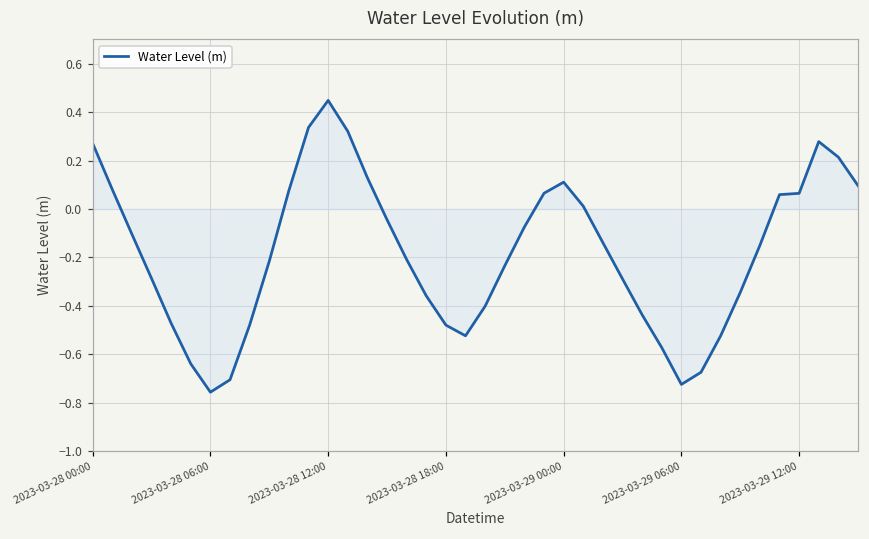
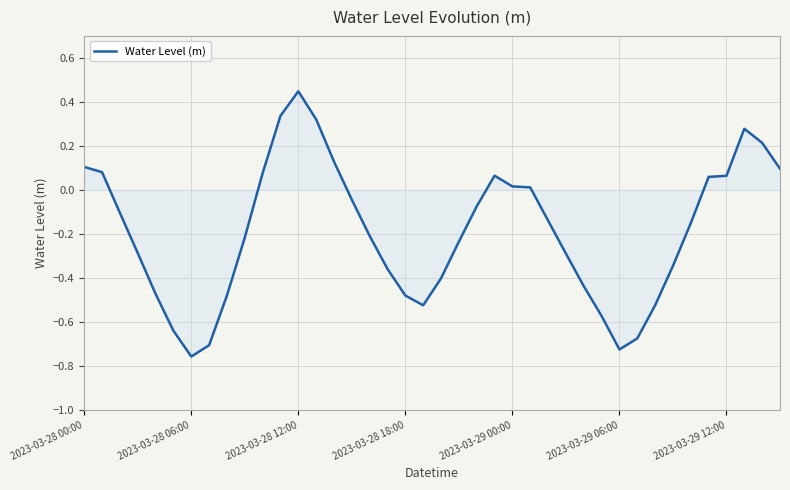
Water Level (m), 2023-03-28 00:00: 0.27 -> 0.10
Water Level (m), 2023-03-29 00:00: 0.11 -> 0.02
